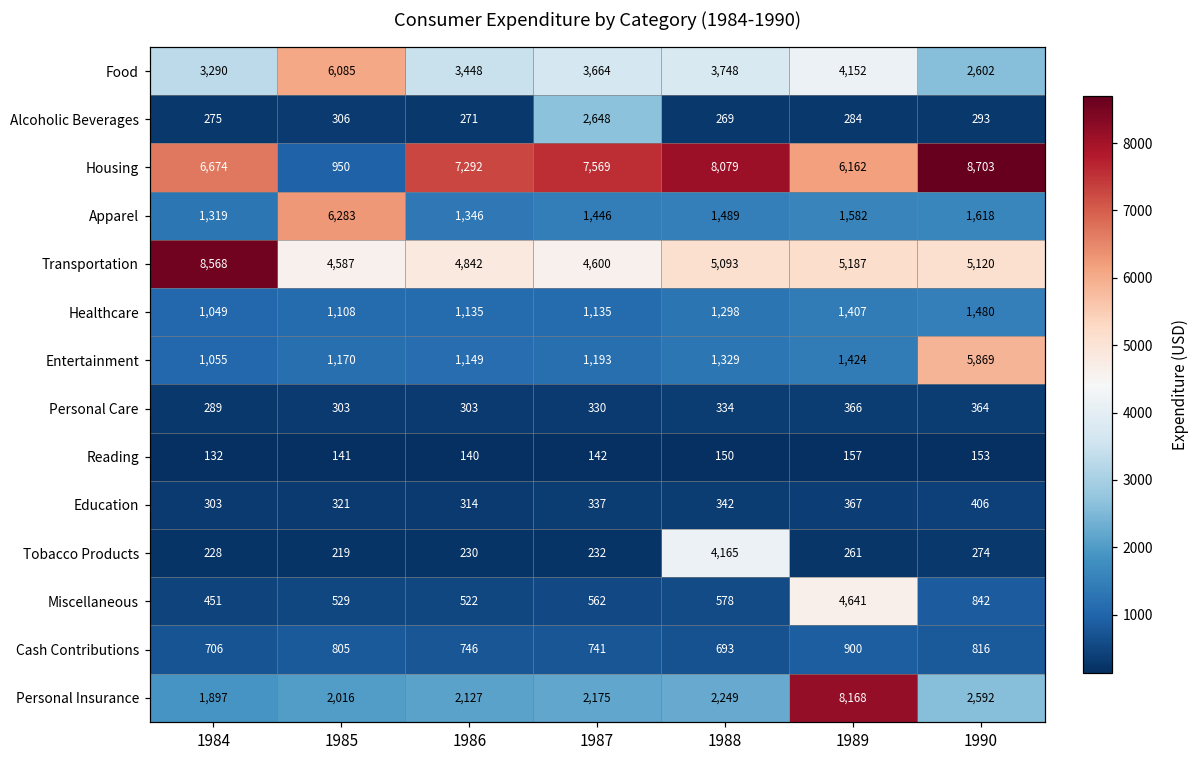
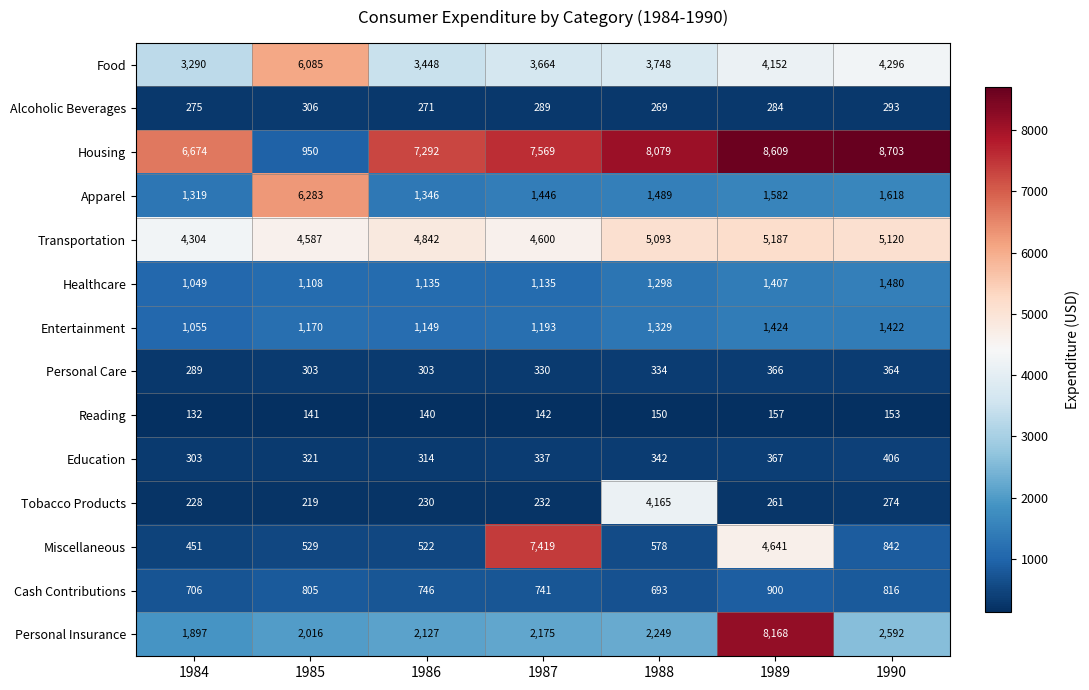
Food, 1990: 2,602 -> 4,296
Alcoholic Beverages, 1987: 2,648 -> 289
Housing, 1989: 6,162 -> 8,609
Transportation, 1984: 8,568 -> 4,304
Entertainment, 1990: 5,869 -> 1,422
Miscellaneous, 1987: 562 -> 7,419
